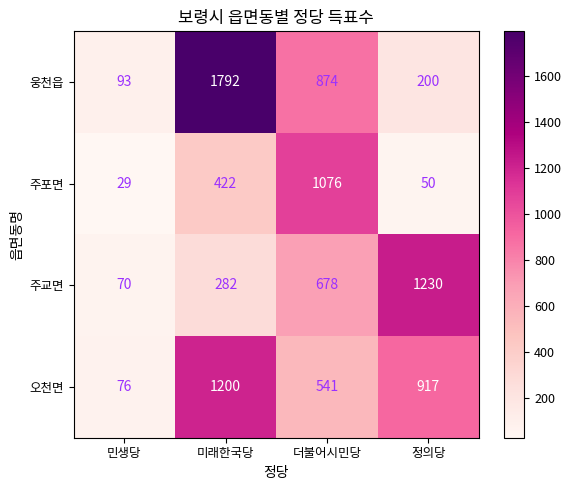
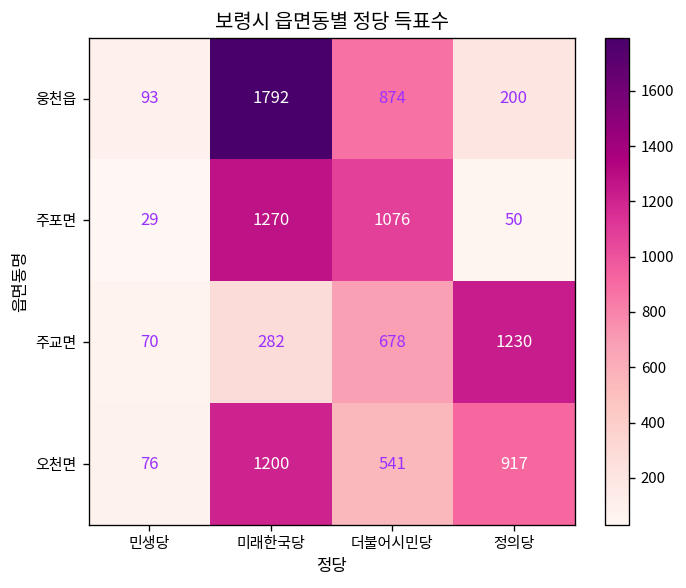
주포면, 미래한국당: 422 -> 1270
